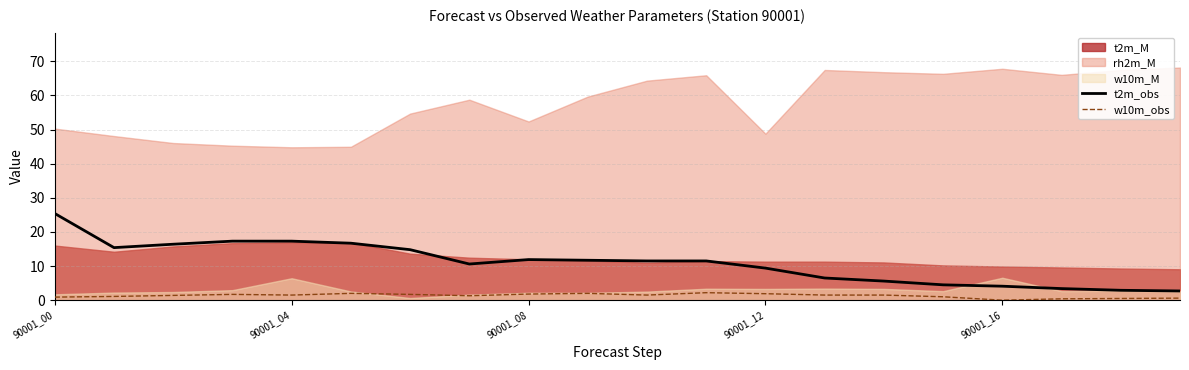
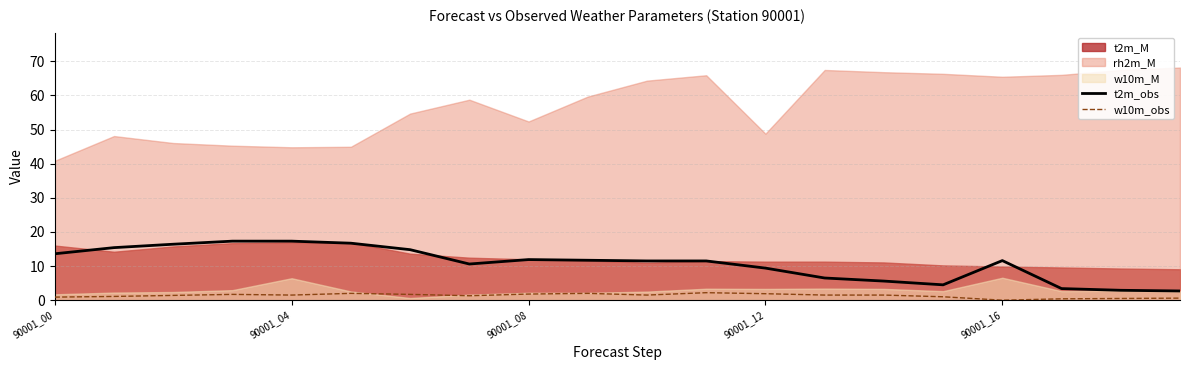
t2m_obs, 90001_00: 25 -> 14
rh2m_M, 90001_00: 50 -> 41
t2m_obs, 90001_16: 4 -> 12
rh2m_M, 90001_16: 68 -> 65
